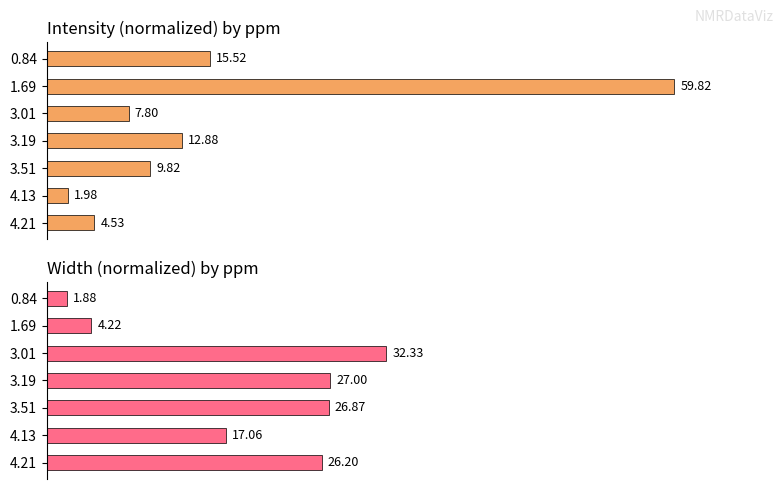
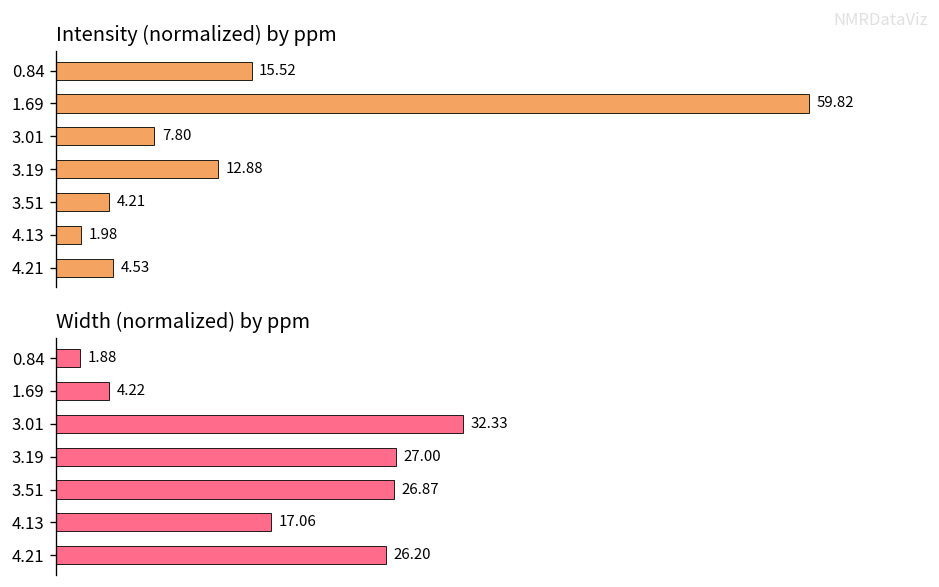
Intensity (normalized) by ppm, 3.51: 9.82 -> 4.21
